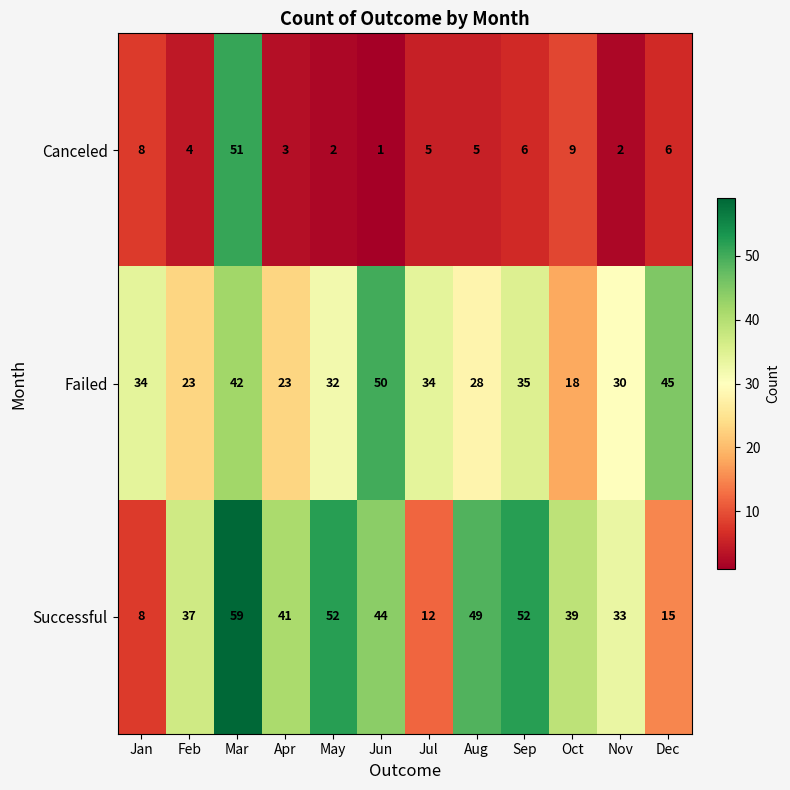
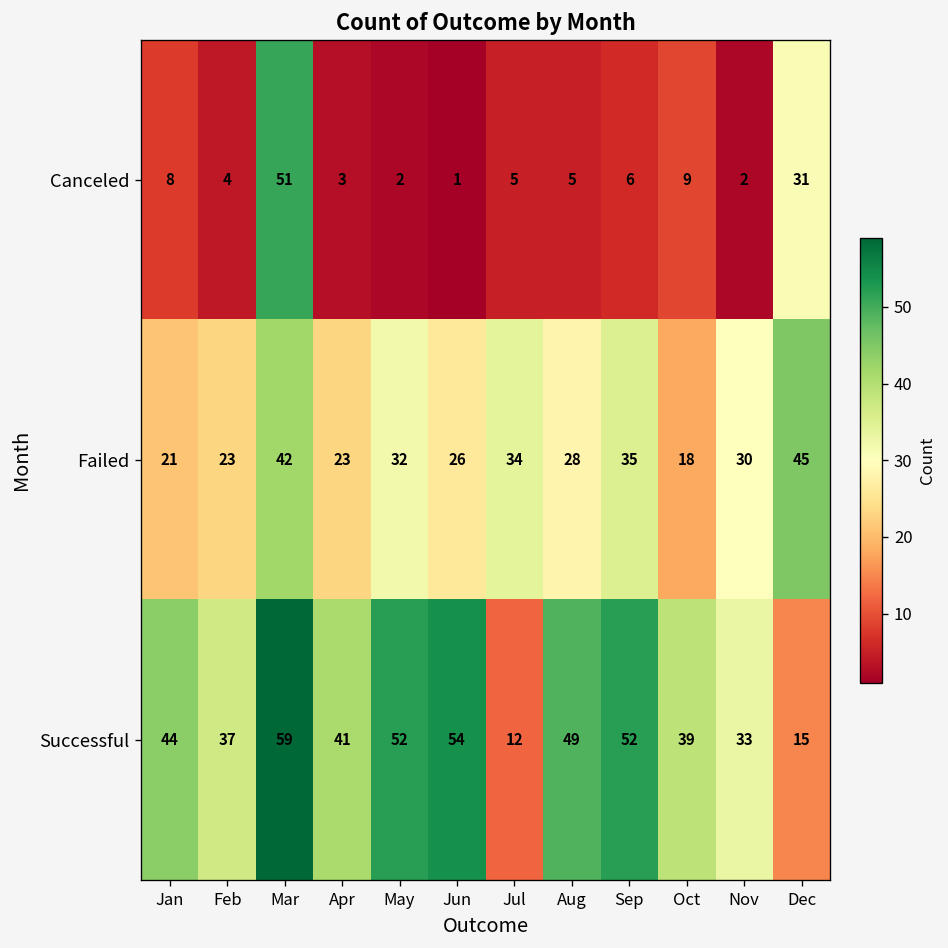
Canceled, Dec: 6 -> 31
Failed, Jan: 34 -> 21
Failed, Jun: 50 -> 26
Successful, Jan: 8 -> 44
Successful, Jun: 44 -> 54
